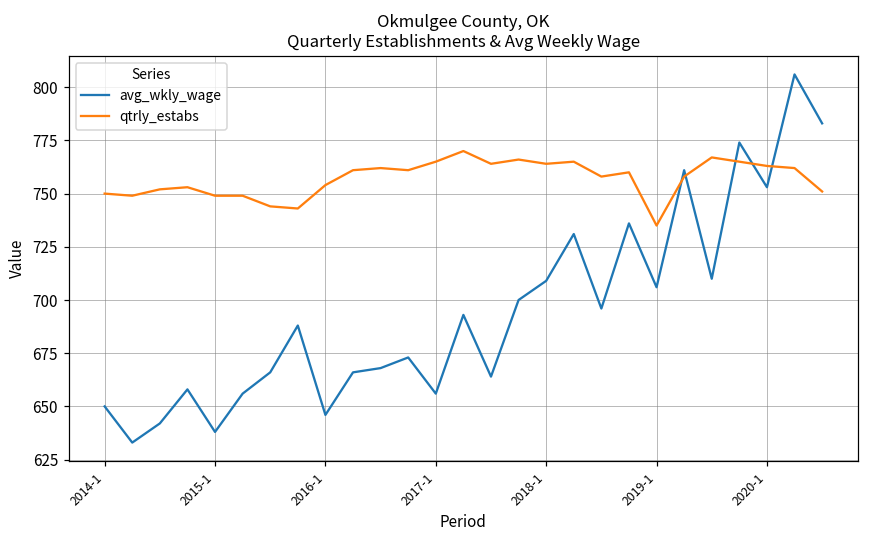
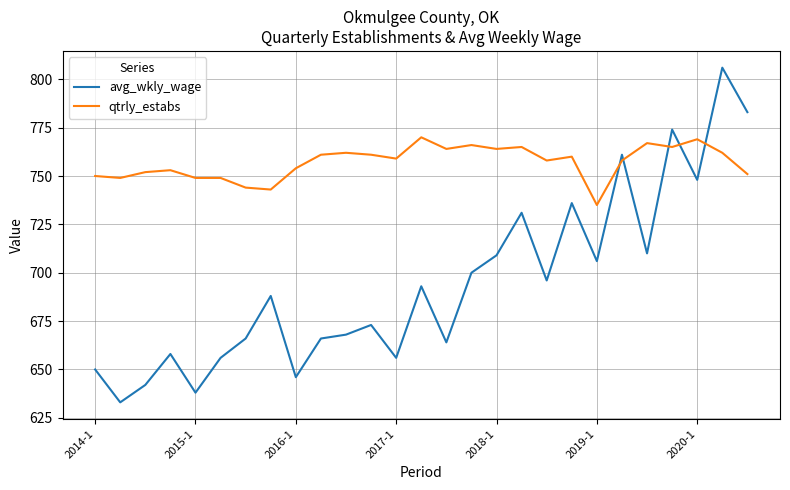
qtrly_estabs, 2017-1: 765 -> 759
avg_wkly_wage, 2020-1: 753 -> 748
qtrly_estabs, 2020-1: 763 -> 769
